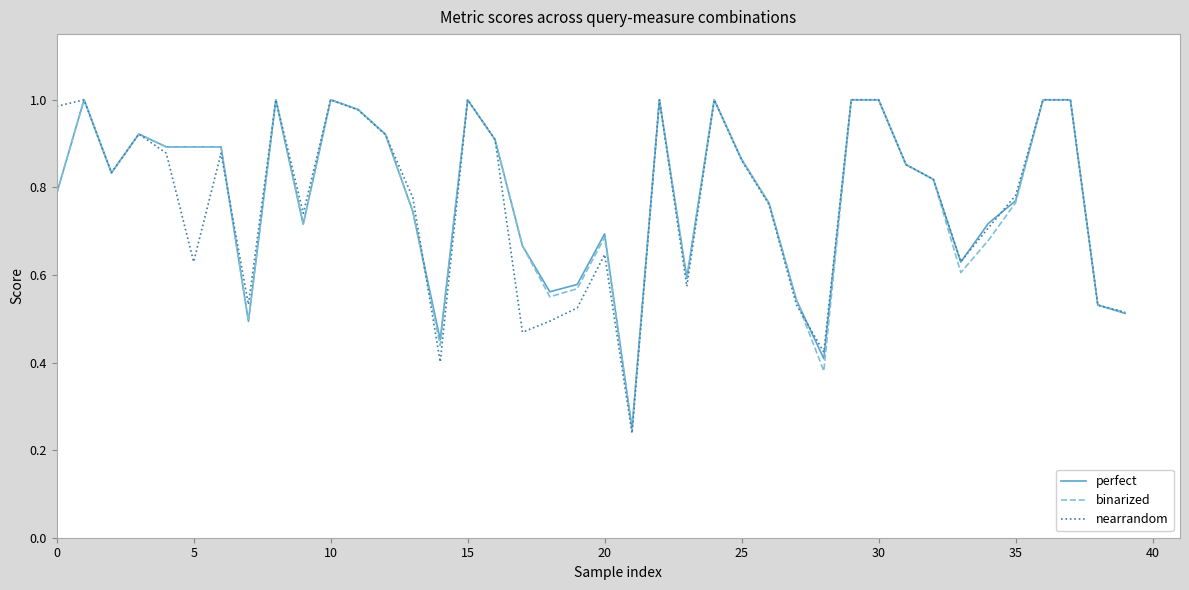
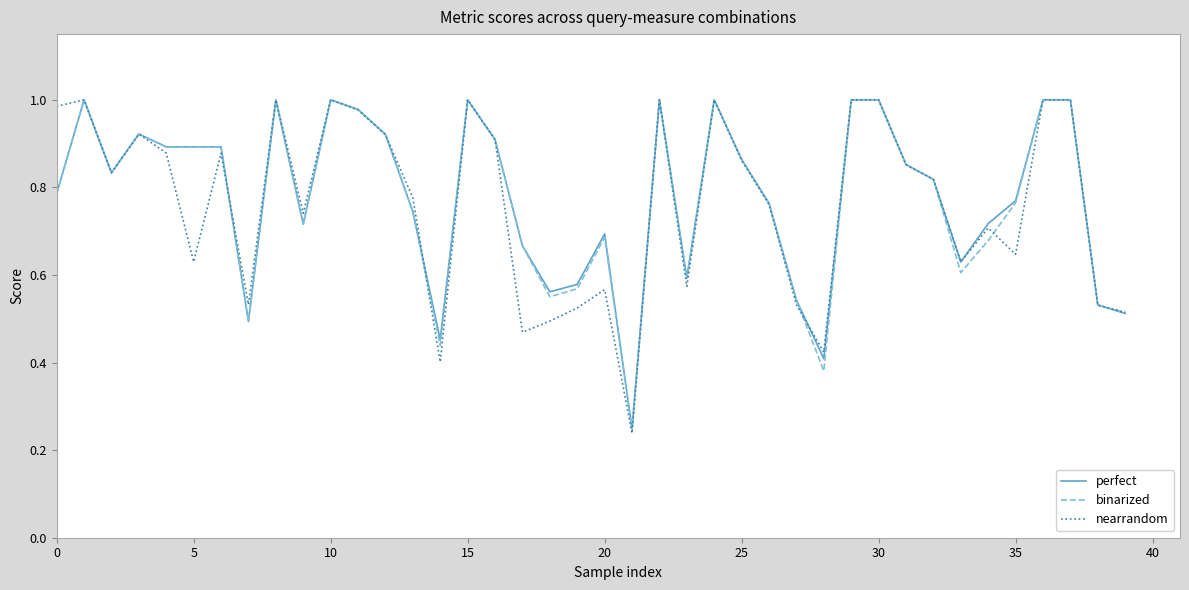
nearrandom, 20: 0.65 -> 0.57
nearrandom, 35: 0.78 -> 0.65
